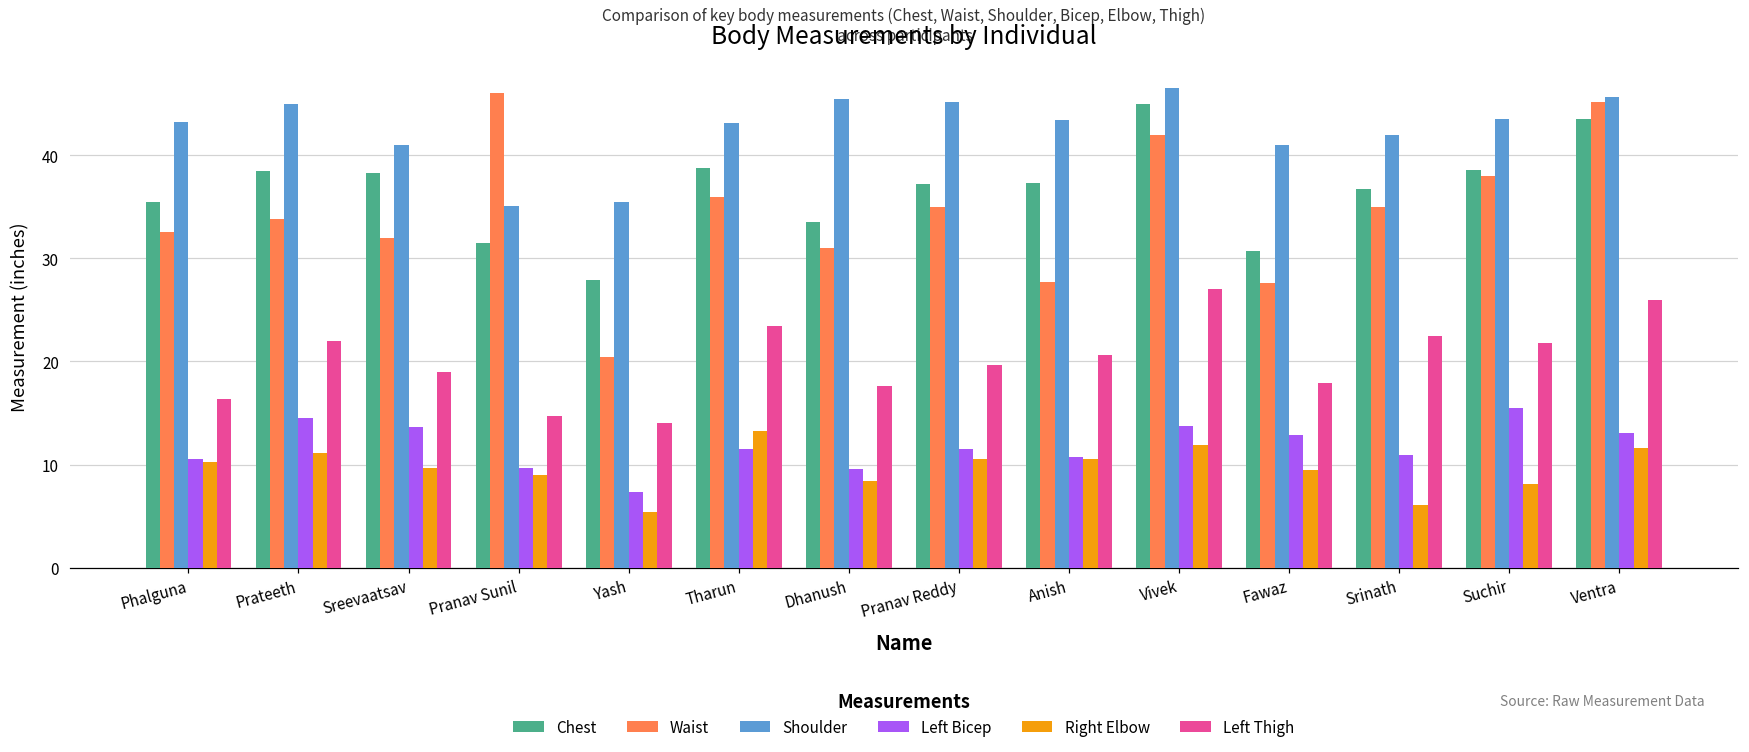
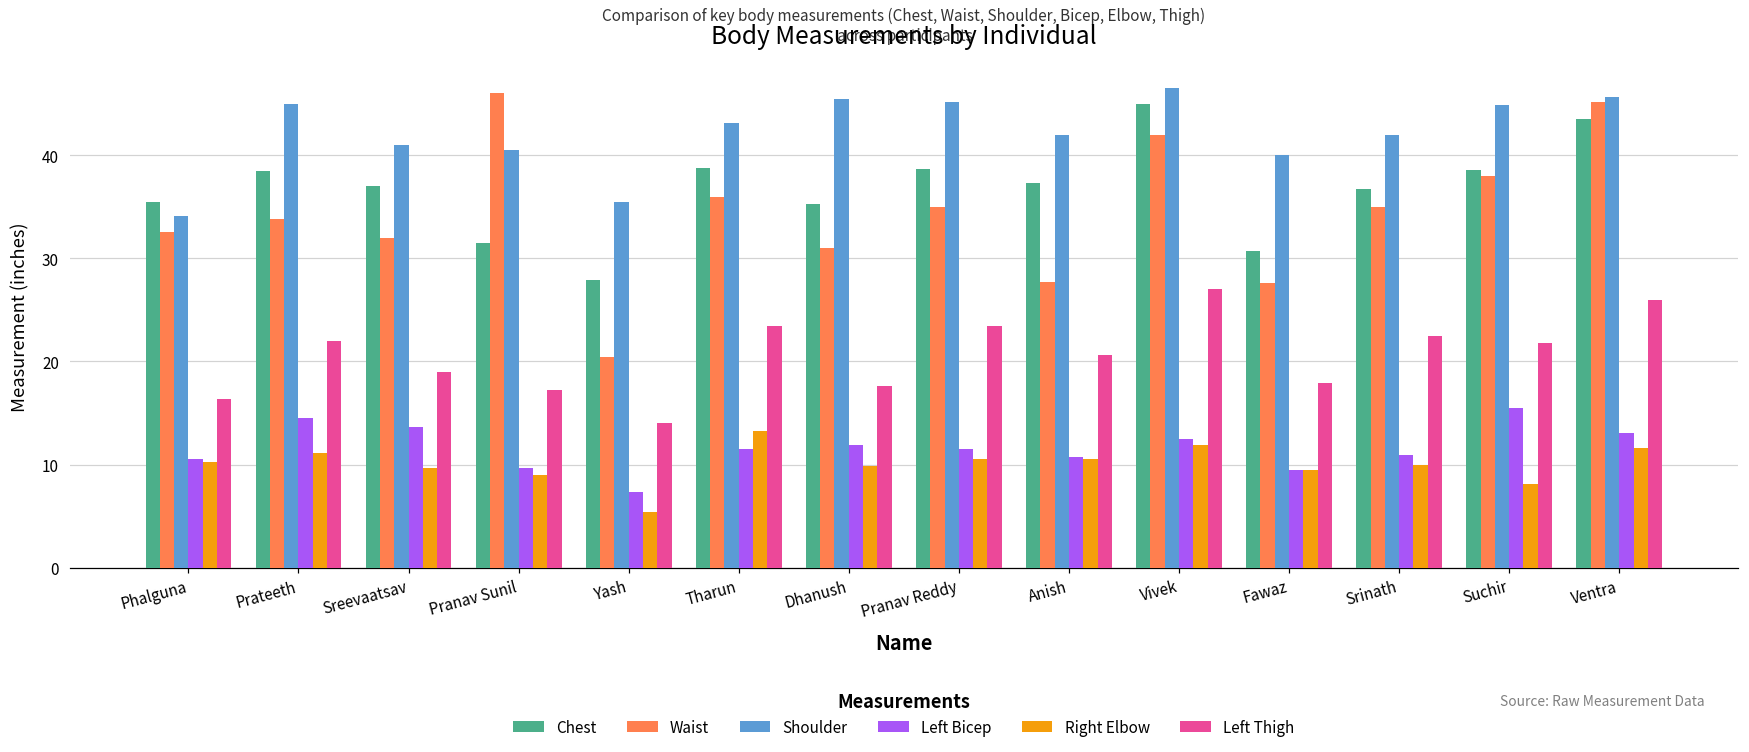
Shoulder, Phalguna: 43 -> 34
Chest, Sreevaatsav: 38 -> 37
Shoulder, Pranav Sunil: 35 -> 41
Left Thigh, Pranav Sunil: 15 -> 17
Chest, Dhanush: 34 -> 35
Left Bicep, Dhanush: 10 -> 12
Right Elbow, Dhanush: 8 -> 10
Chest, Pranav Reddy: 37 -> 39
Left Thigh, Pranav Reddy: 20 -> 23
Shoulder, Anish: 43 -> 42
Left Bicep, Vivek: 14 -> 13
Shoulder, Fawaz: 41 -> 40
Left Bicep, Fawaz: 13 -> 10
Right Elbow, Srinath: 6 -> 10
Shoulder, Suchir: 44 -> 45
